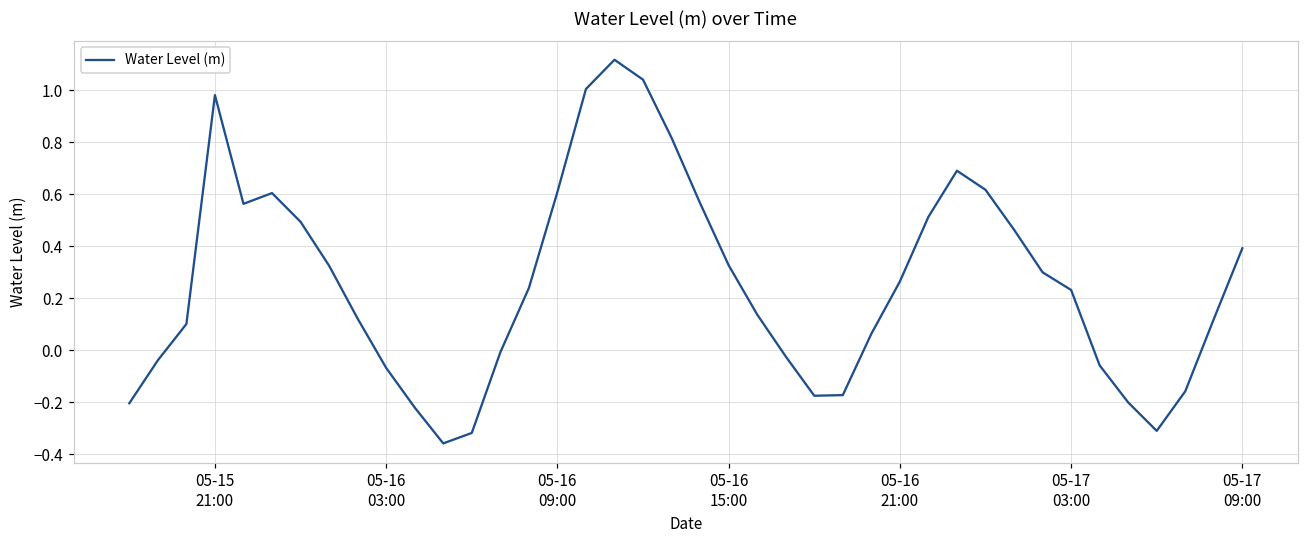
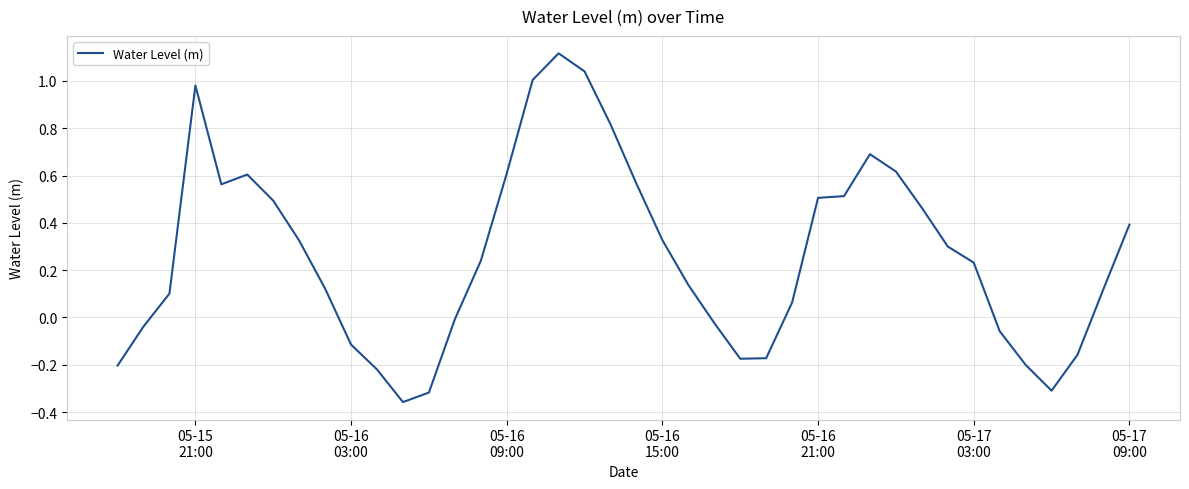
05-16 03:00: -0.07 -> -0.11
05-16 21:00: 0.26 -> 0.51
